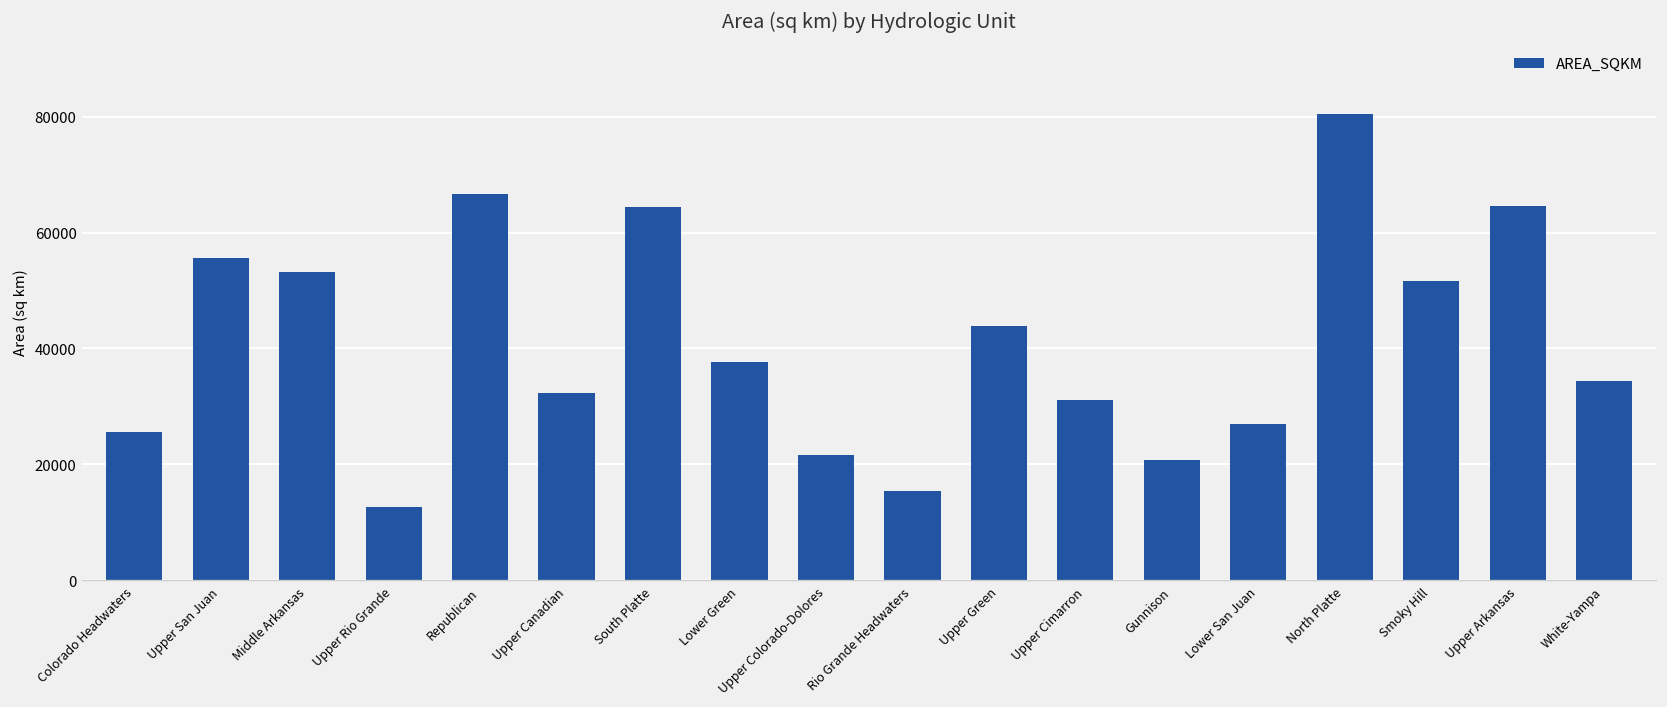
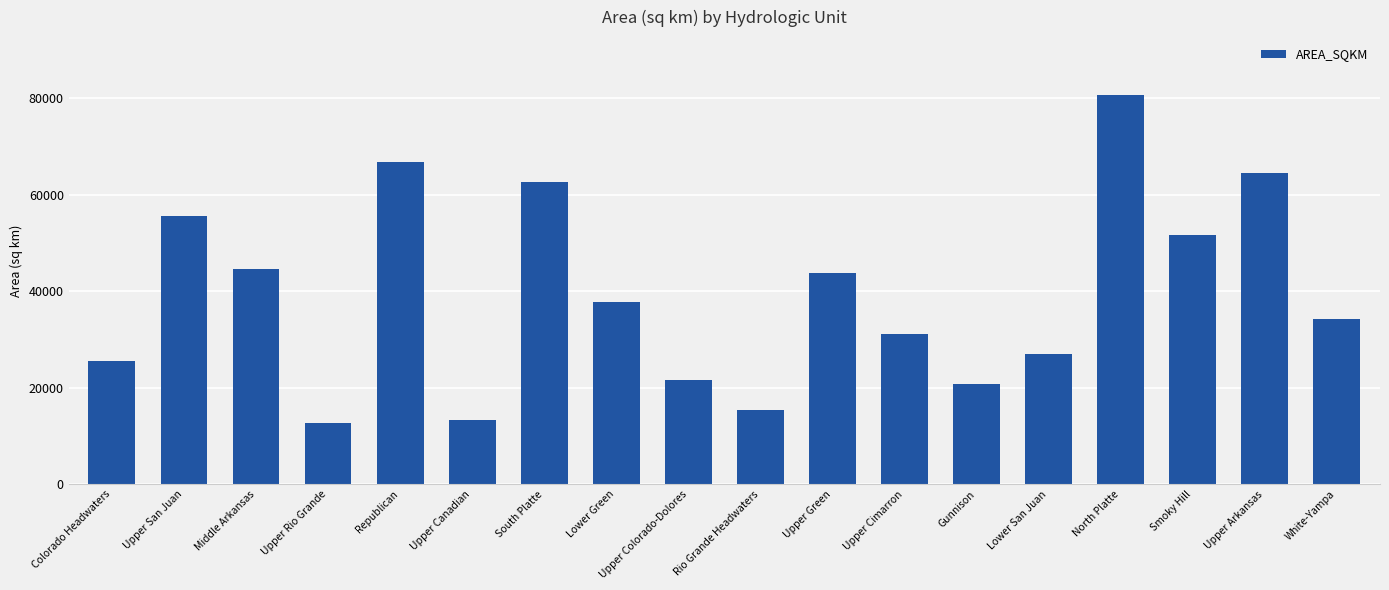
Middle Arkansas: 53000 -> 45000
Upper Canadian: 32000 -> 13000
South Platte: 64000 -> 63000
